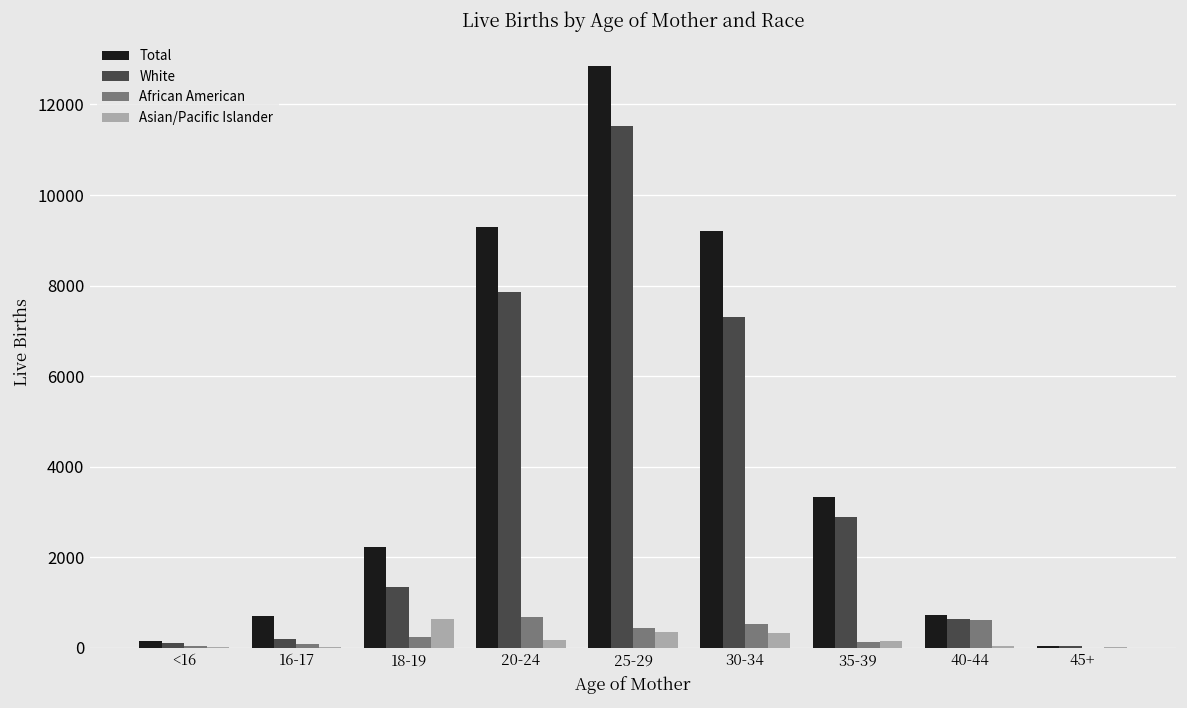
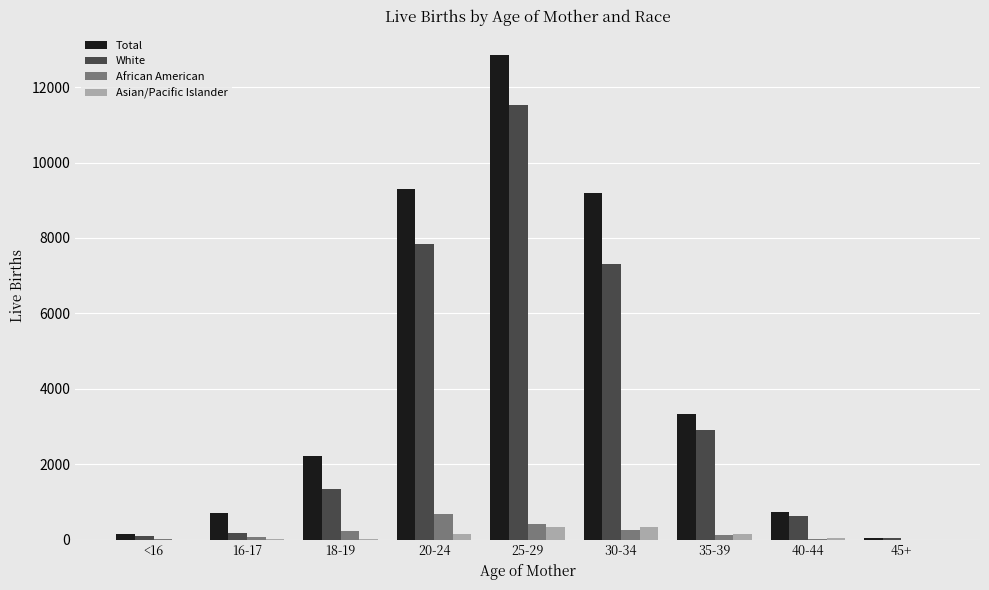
Asian/Pacific Islander, 18-19: 600 -> 0
African American, 30-34: 500 -> 300
African American, 40-44: 600 -> 0
